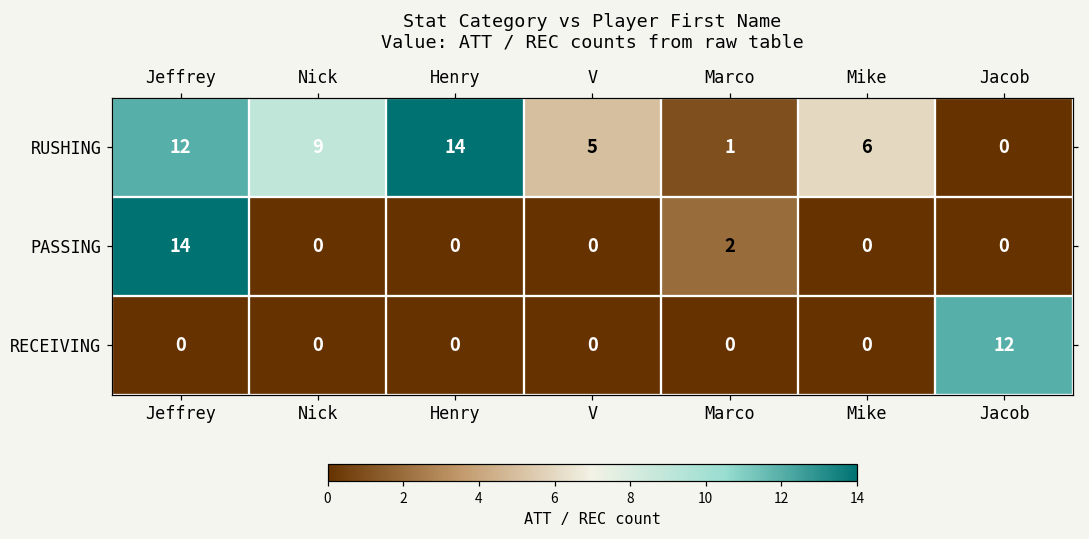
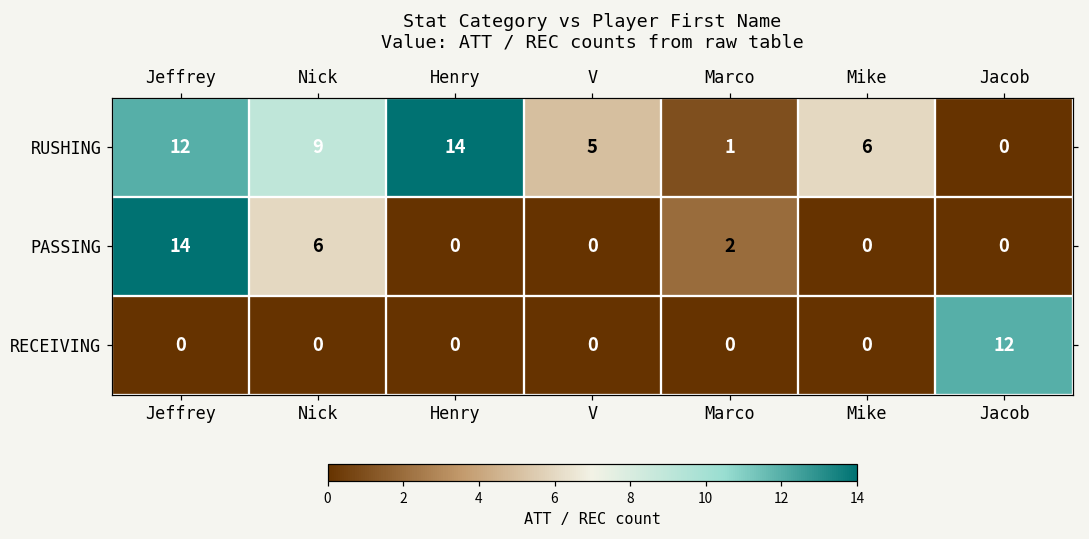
PASSING, Nick: 0 -> 6
